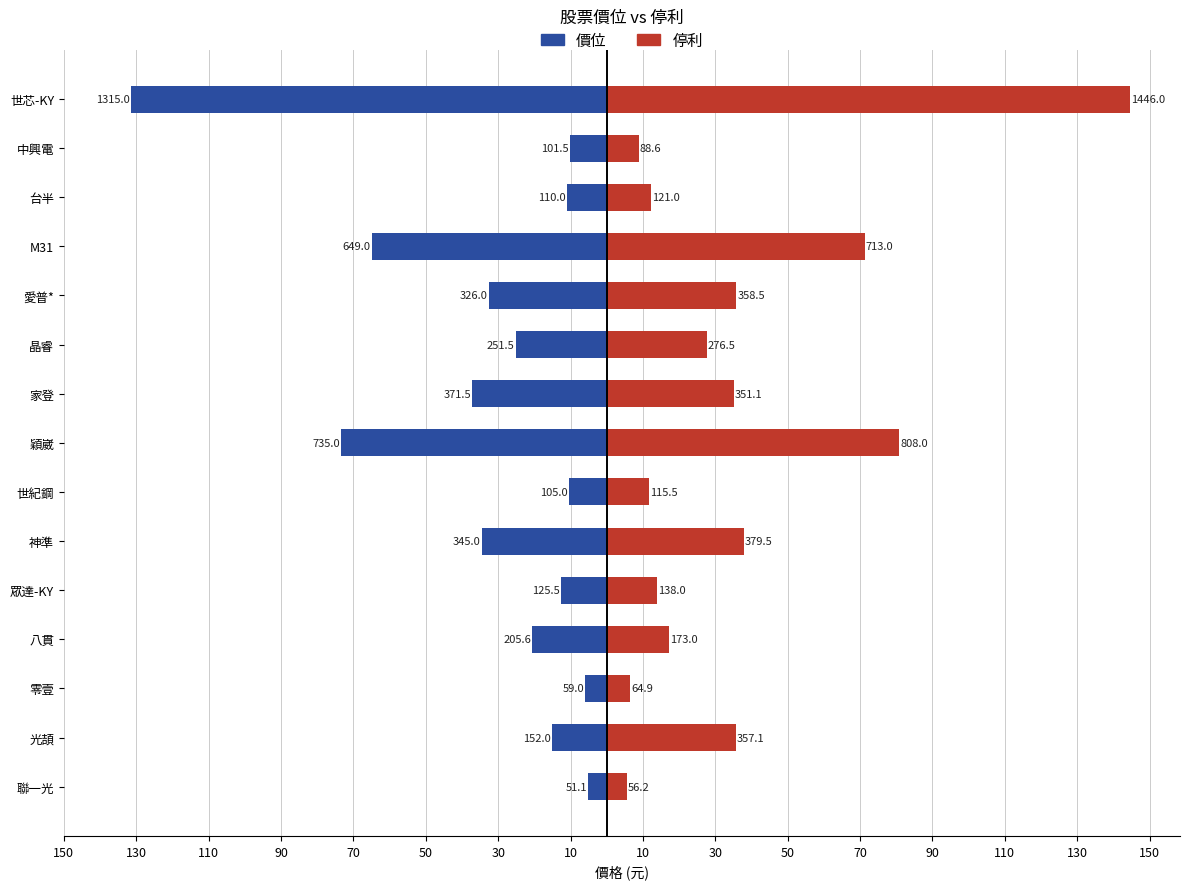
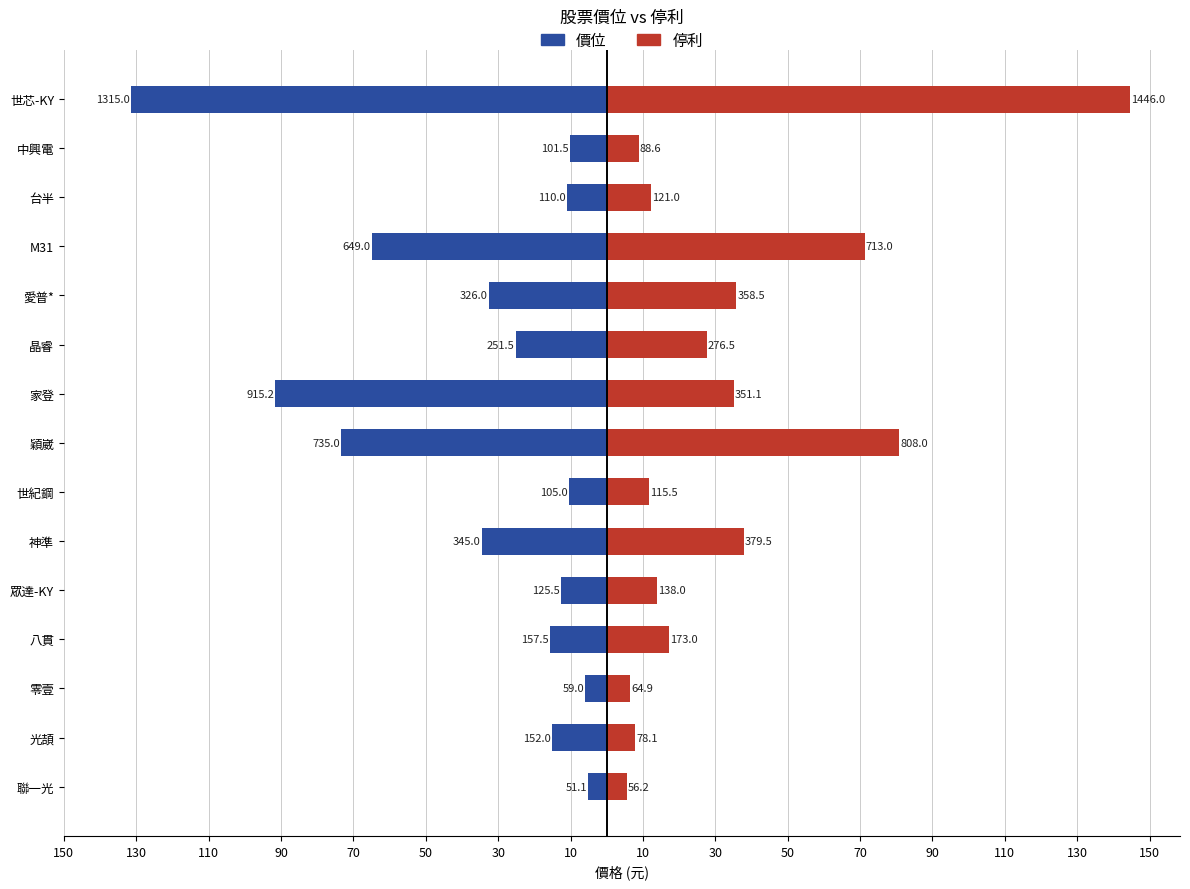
價位, 家登: 371.5 -> 915.2
價位, 八貫: 205.6 -> 157.5
停利, 光頡: 357.1 -> 78.1
